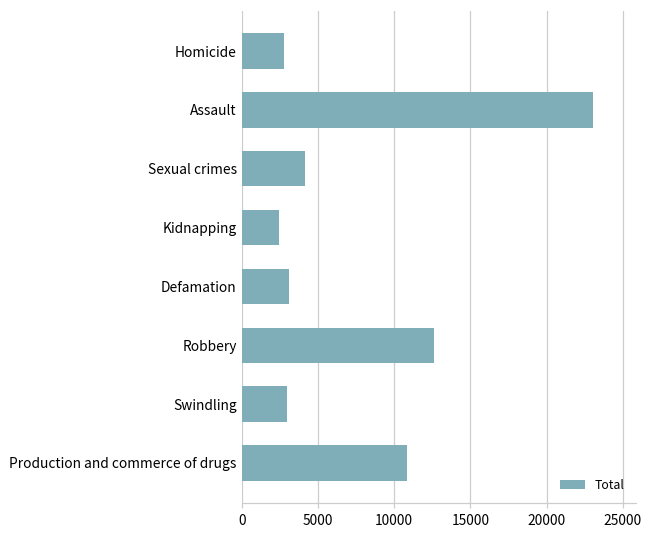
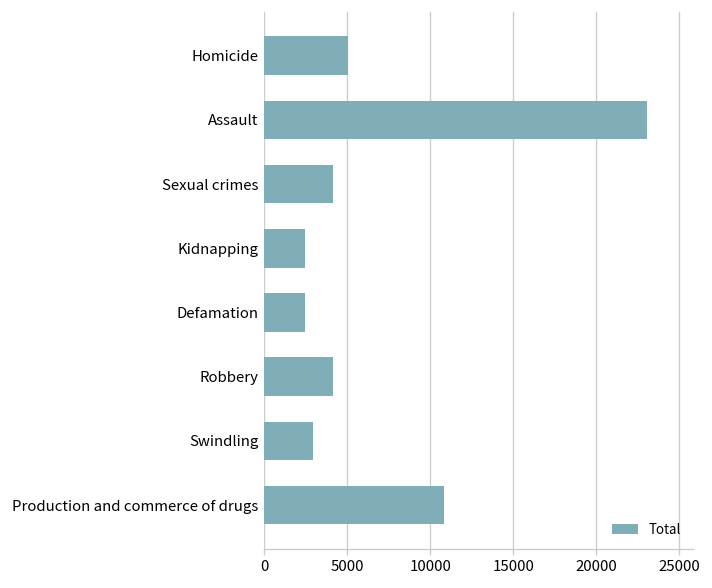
Homicide: 2800 -> 5000
Defamation: 3100 -> 2500
Robbery: 12600 -> 4200
